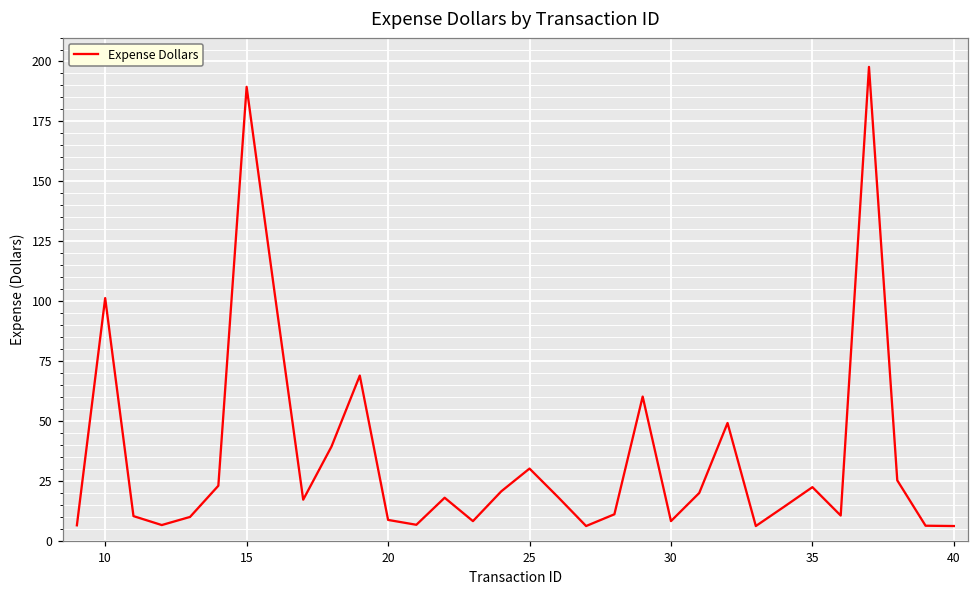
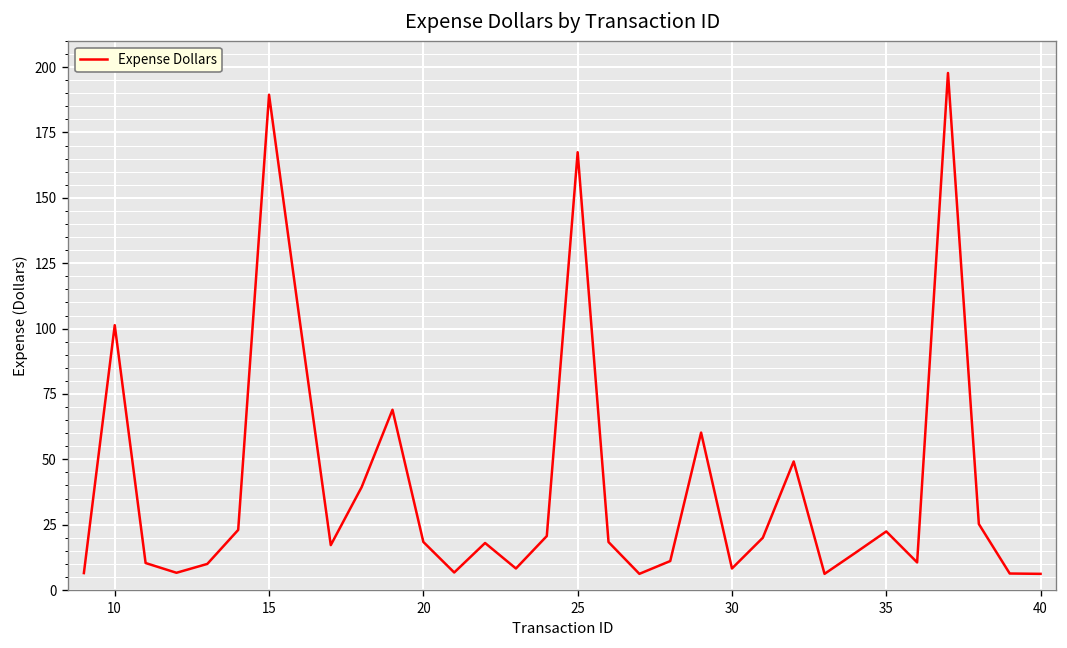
20: 9 -> 18
25: 30 -> 167
